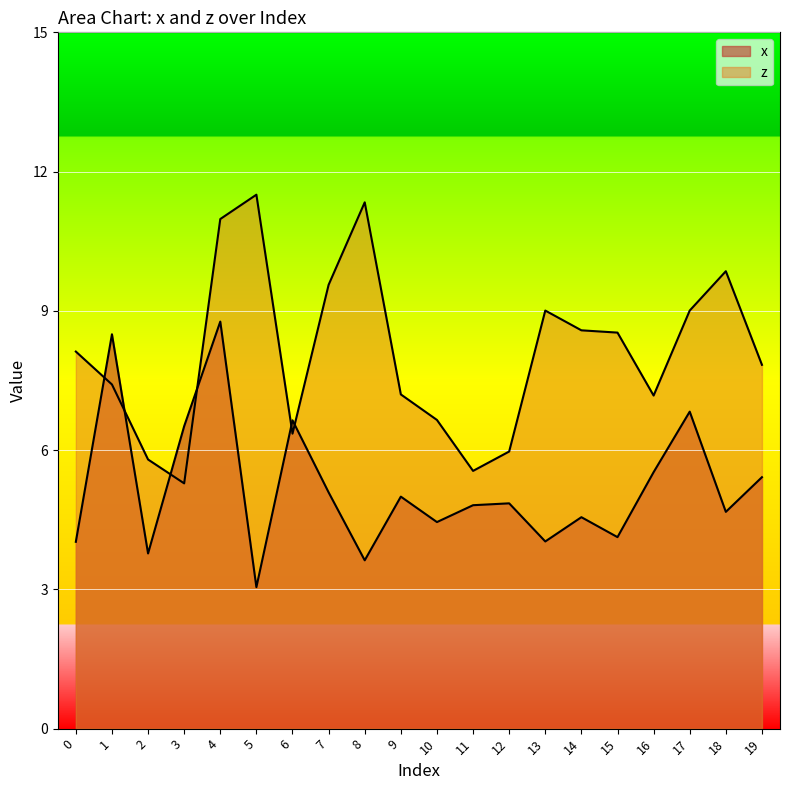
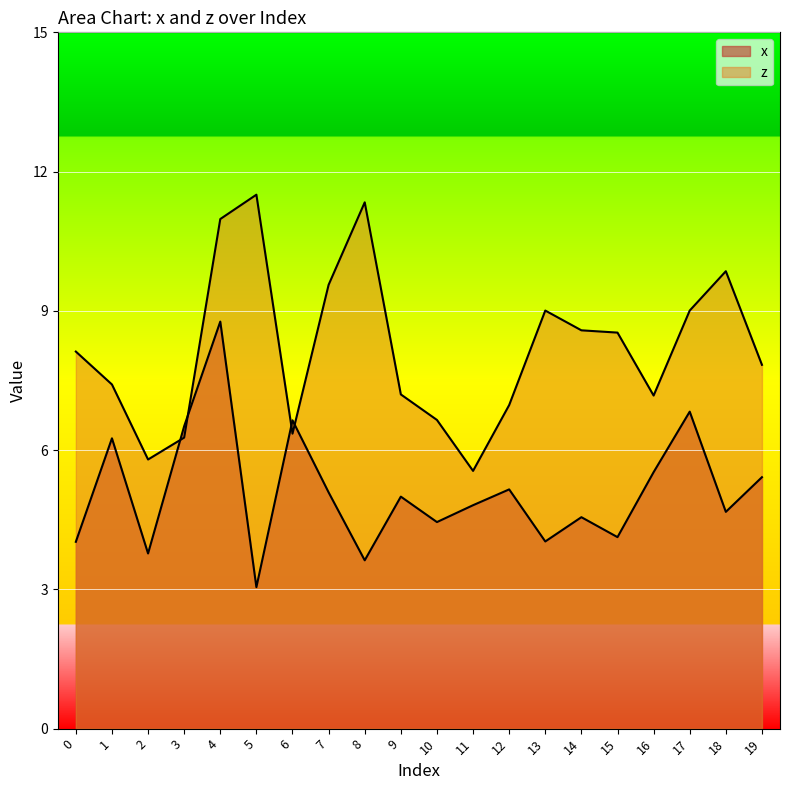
x, 1: 8.5 -> 6.3
z, 3: 5.3 -> 6.3
x, 12: 4.9 -> 5.2
z, 12: 6.0 -> 7.0
